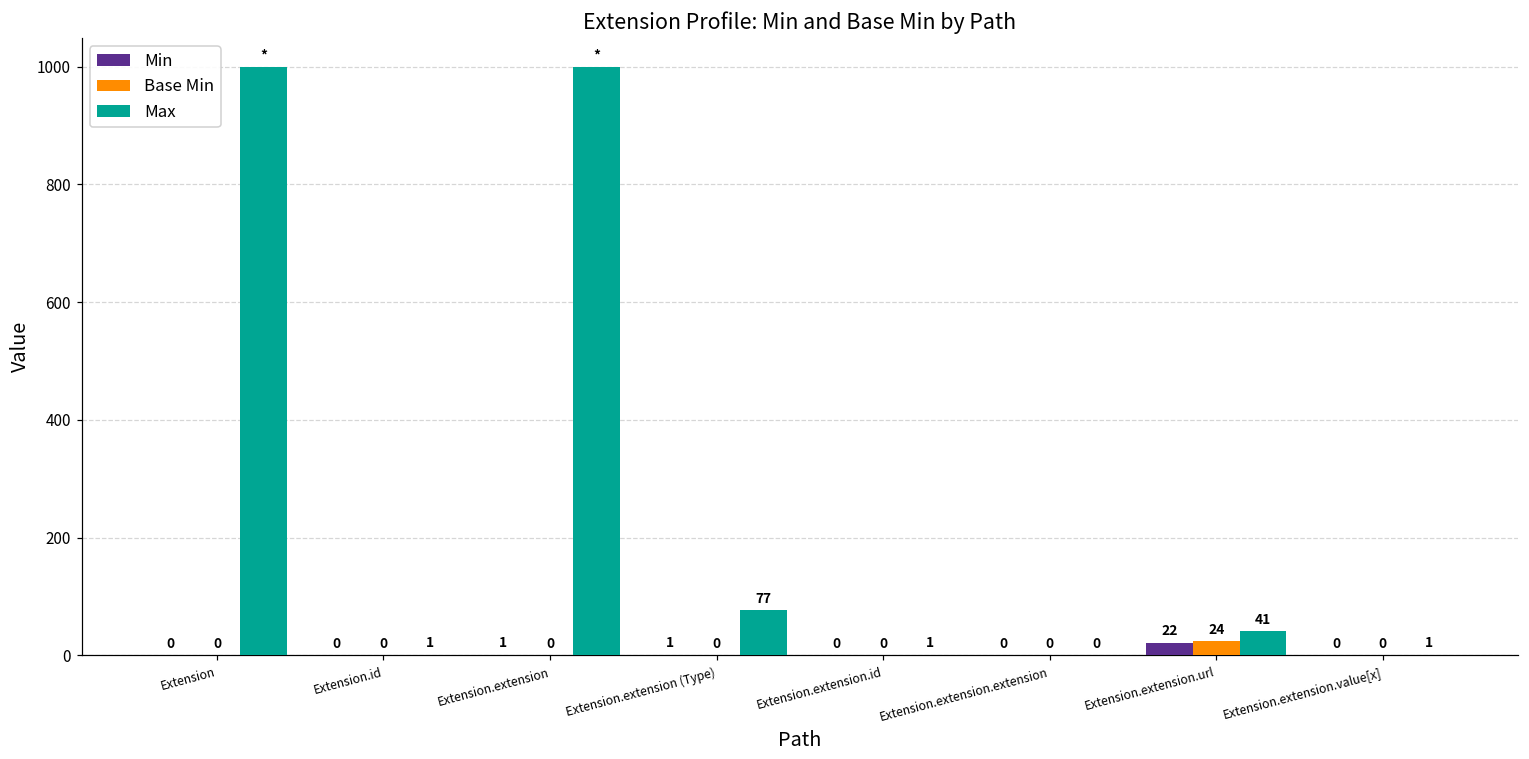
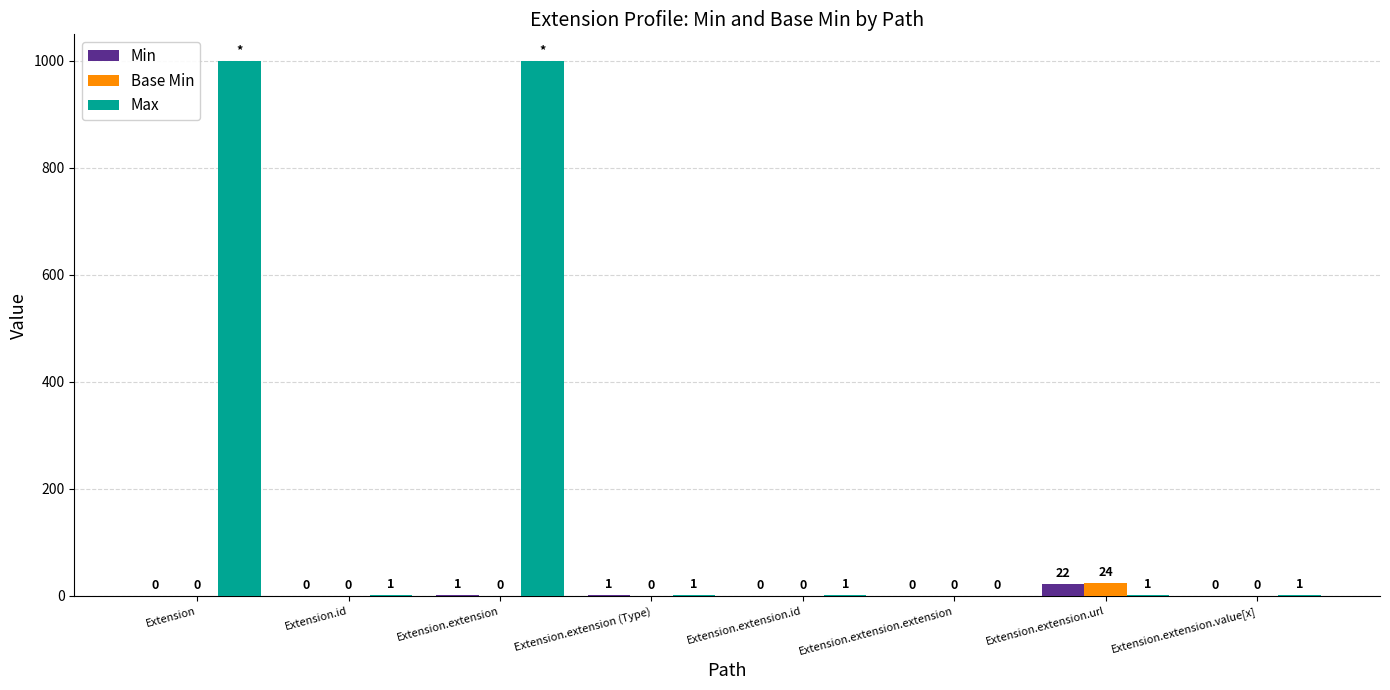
Max, Extension.extension (Type): 77 -> 1
Max, Extension.extension.url: 41 -> 1
